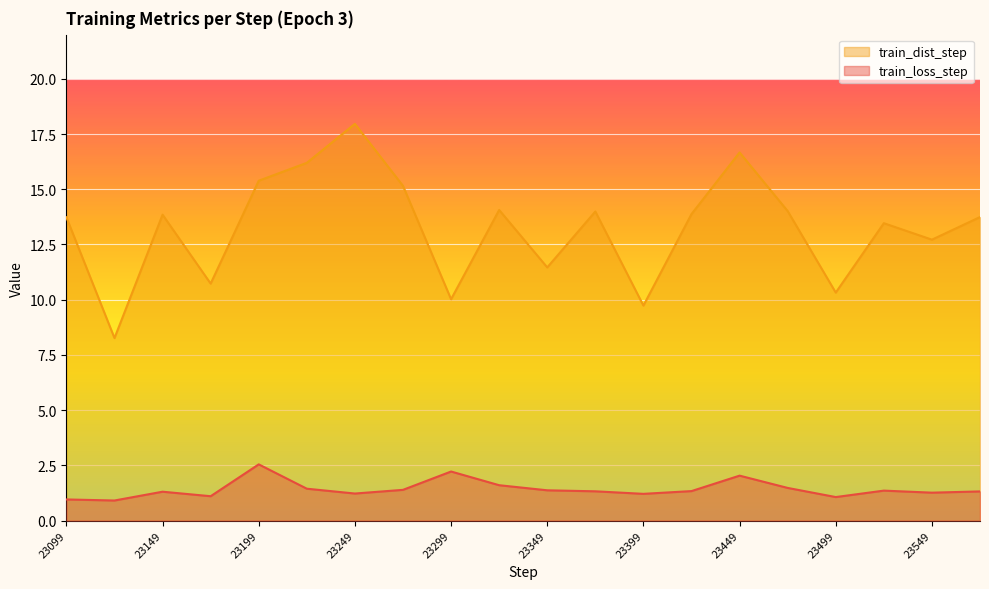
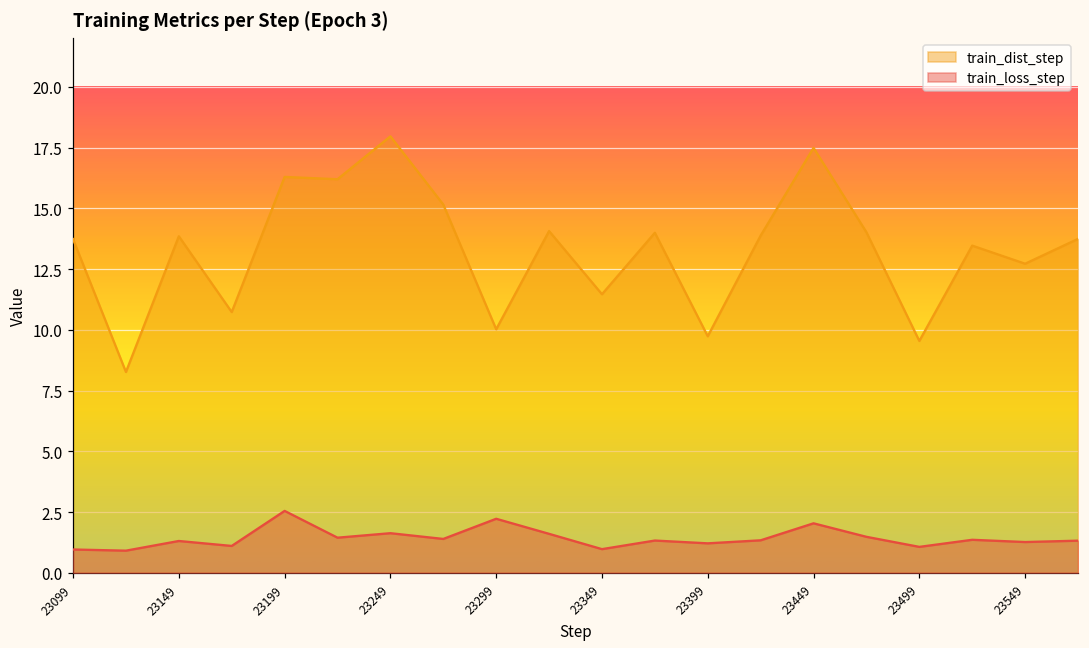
train_dist_step, 23199: 15.4 -> 16.3
train_loss_step, 23249: 1.2 -> 1.6
train_loss_step, 23349: 1.4 -> 1.0
train_dist_step, 23449: 16.7 -> 17.5
train_dist_step, 23499: 10.3 -> 9.5
